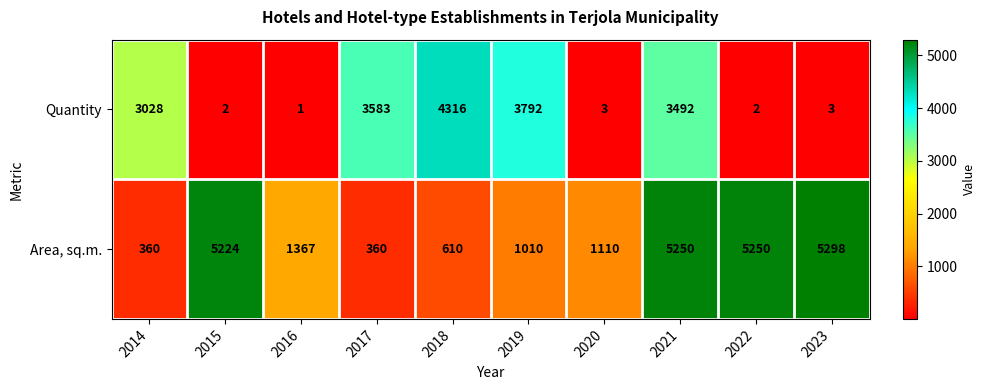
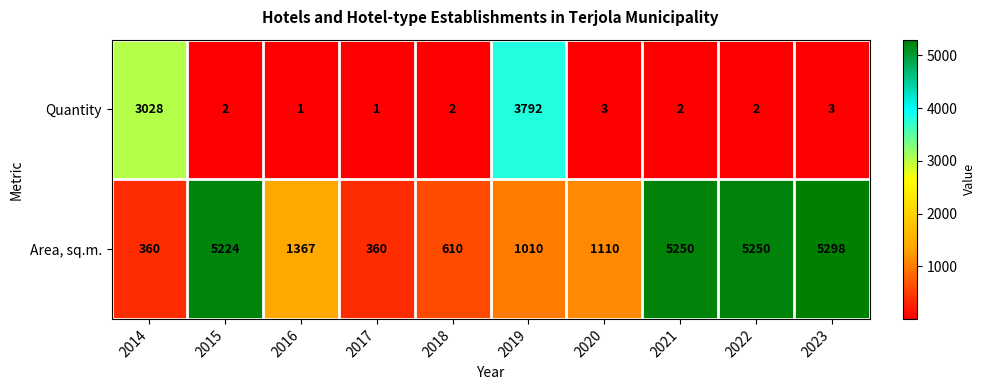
Quantity, 2017: 3583 -> 1
Quantity, 2018: 4316 -> 2
Quantity, 2021: 3492 -> 2
